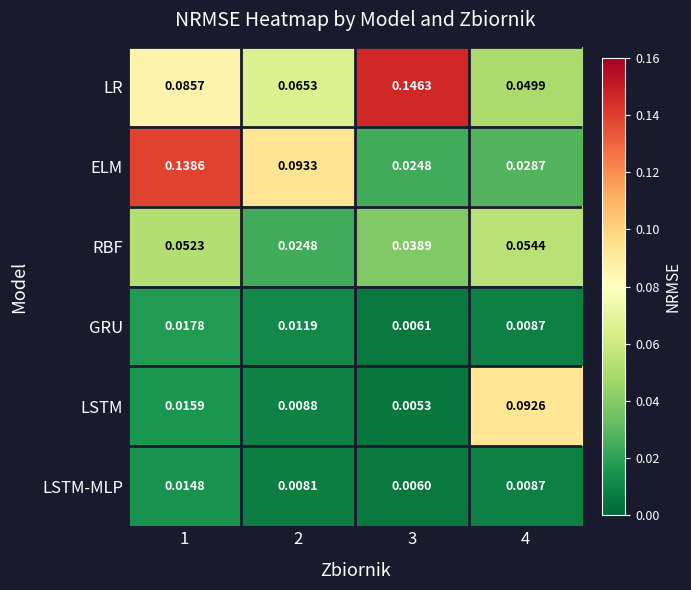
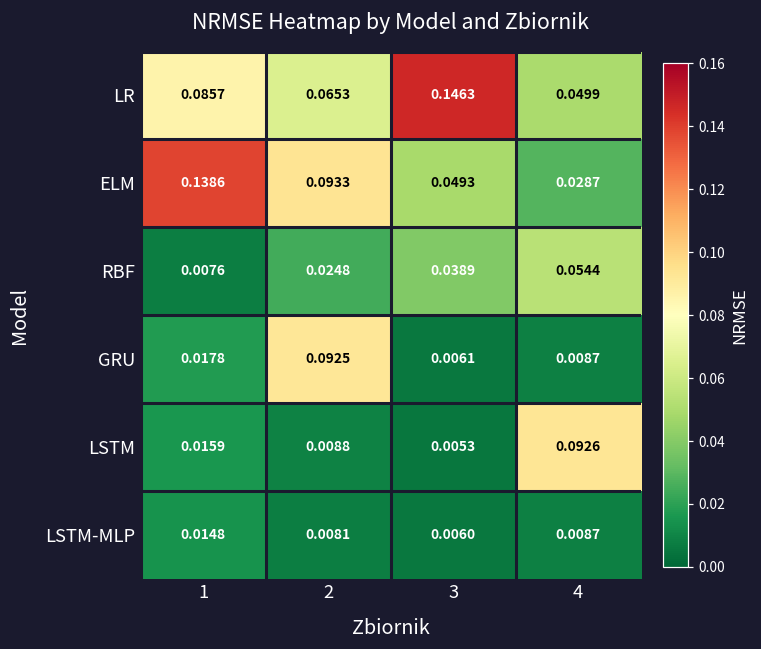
ELM, 3: 0.0248 -> 0.0493
RBF, 1: 0.0523 -> 0.0076
GRU, 2: 0.0119 -> 0.0925
